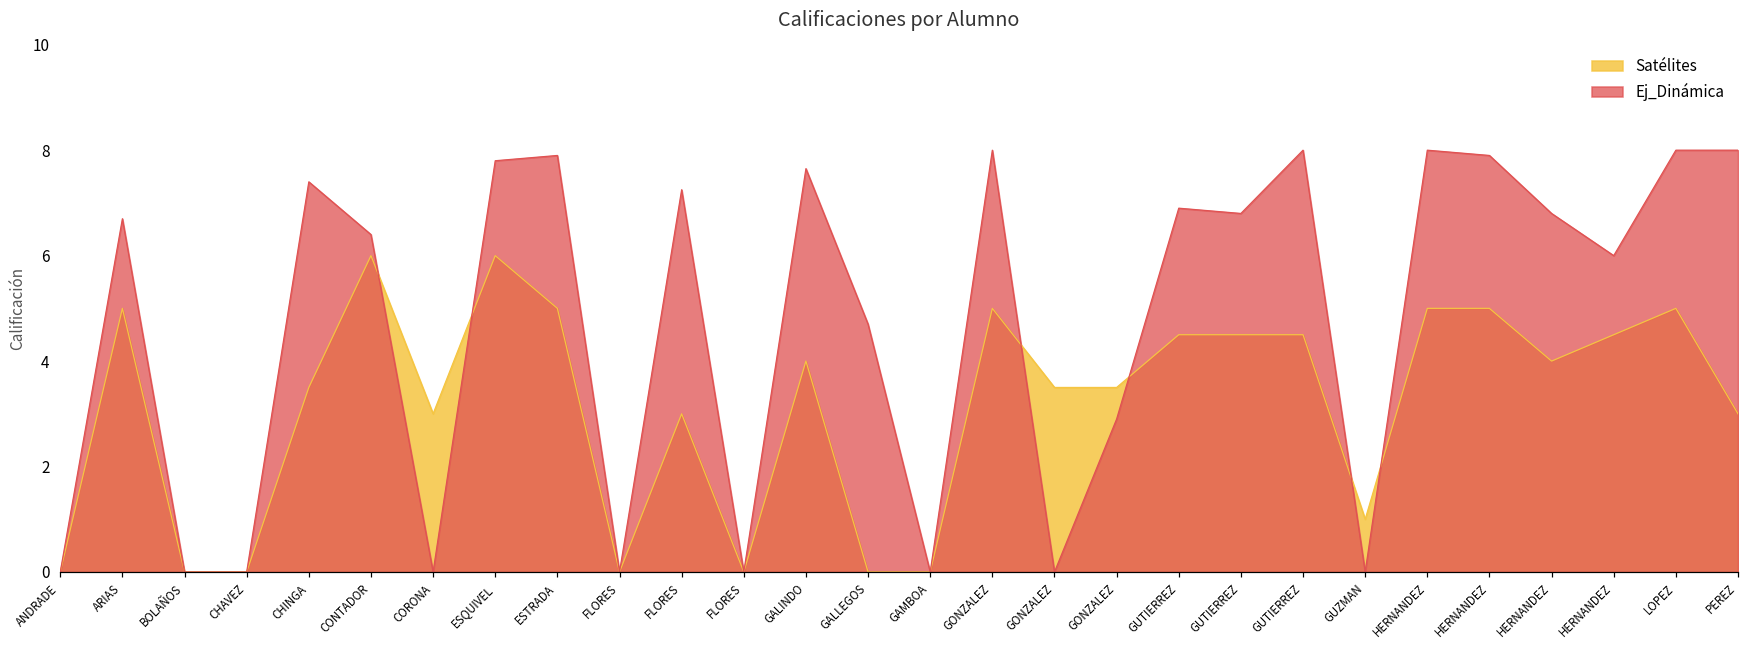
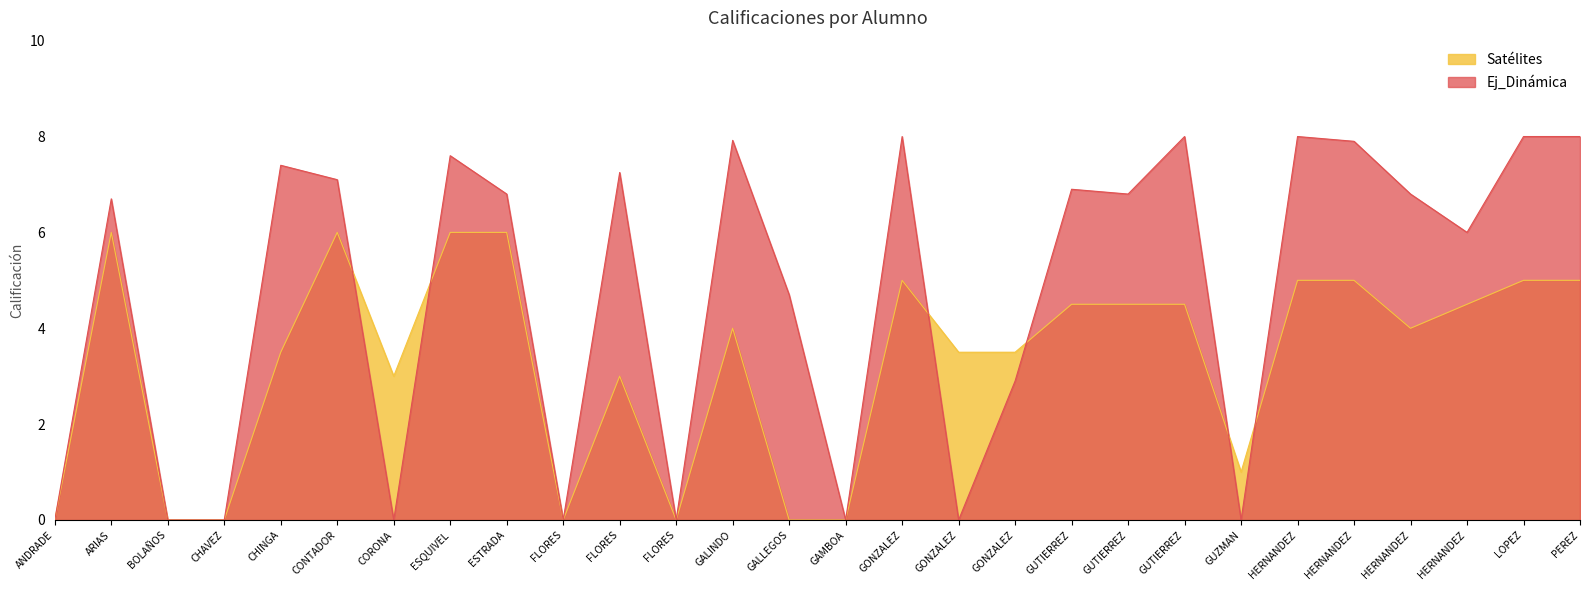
Satélites, ARIAS: 5 -> 6
Ej_Dinámica, CONTADOR: 6.4 -> 7.1
Ej_Dinámica, ESQUIVEL: 7.8 -> 7.6
Satélites, ESTRADA: 5 -> 6
Ej_Dinámica, ESTRADA: 7.9 -> 6.8
Ej_Dinámica, GALINDO: 7.7 -> 7.9
Satélites, PEREZ: 3 -> 5
